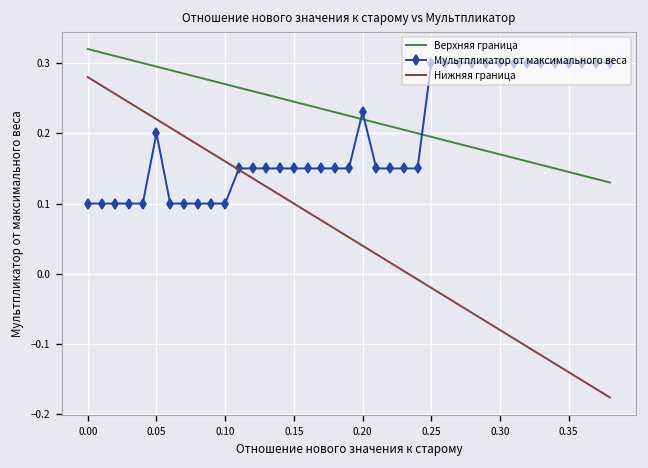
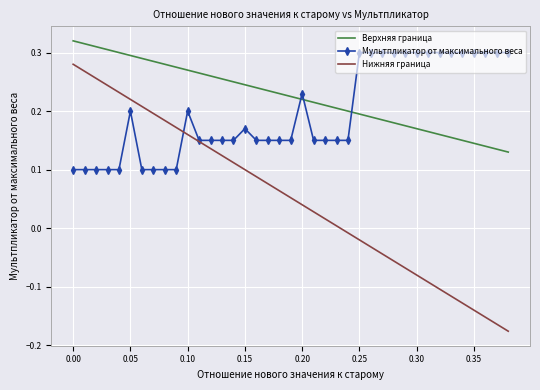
Мультпликатор от максимального веса, 0.10: 0.1 -> 0.2
Мультпликатор от максимального веса, 0.15: 0.15 -> 0.17
